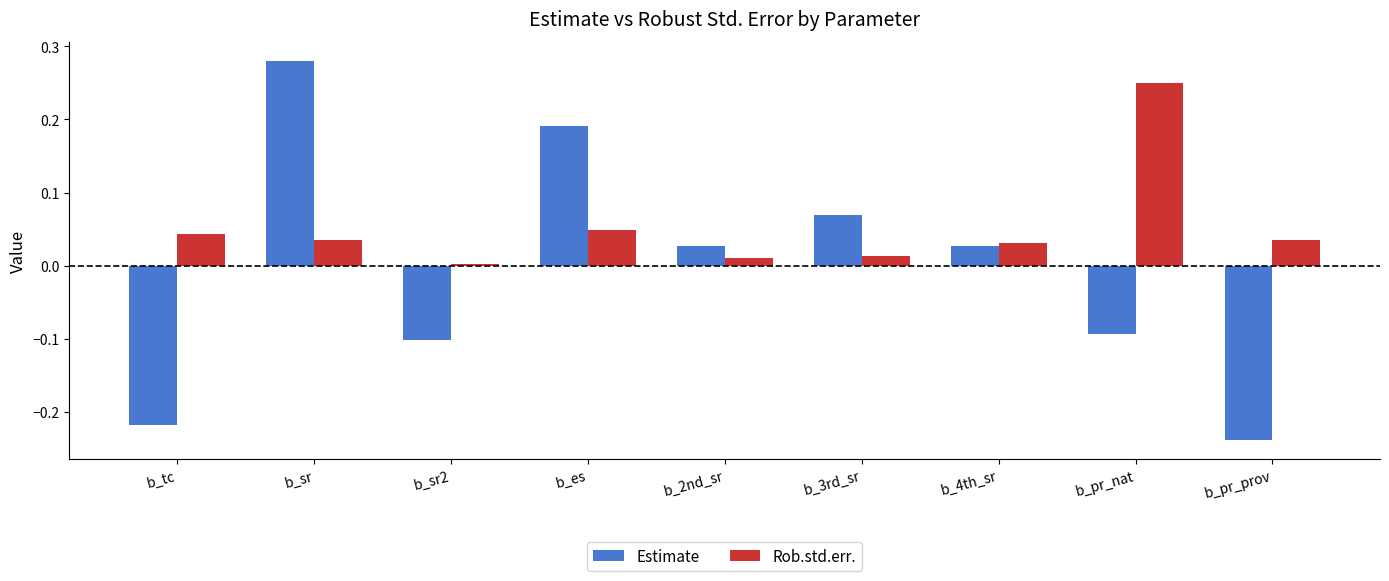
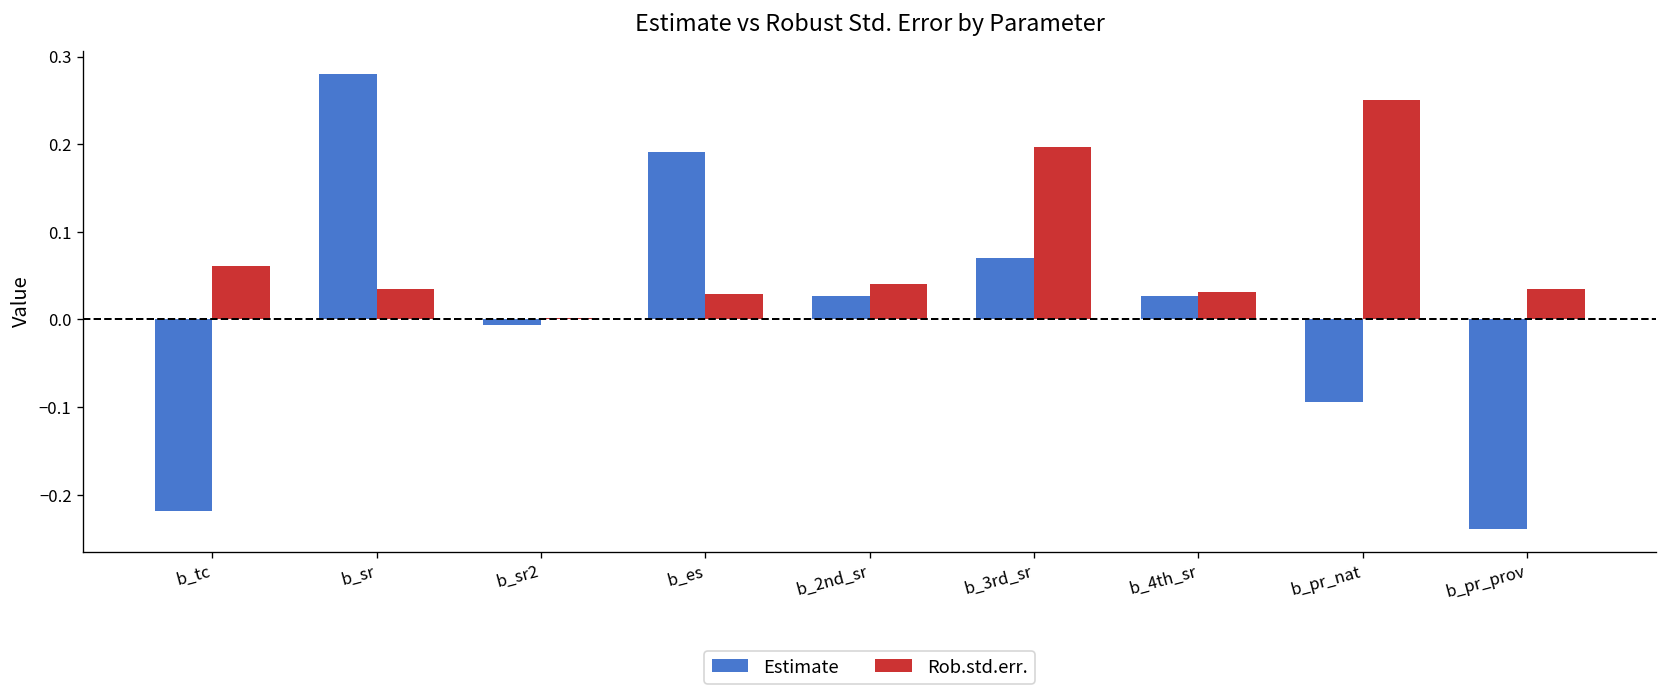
Rob.std.err., b_tc: 0.04 -> 0.06
Estimate, b_sr2: -0.10 -> -0.01
Rob.std.err., b_es: 0.05 -> 0.03
Rob.std.err., b_2nd_sr: 0.01 -> 0.04
Rob.std.err., b_3rd_sr: 0.01 -> 0.20
